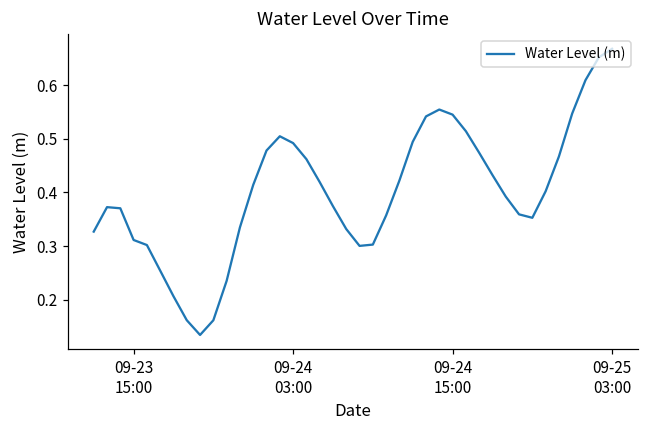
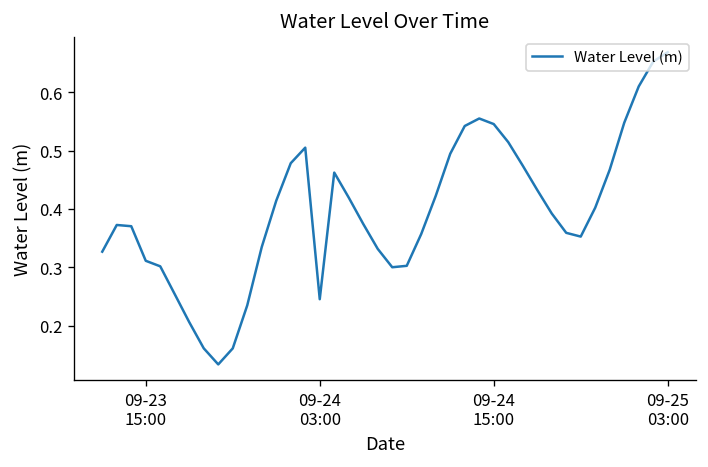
09-24 03:00: 0.49 -> 0.25
